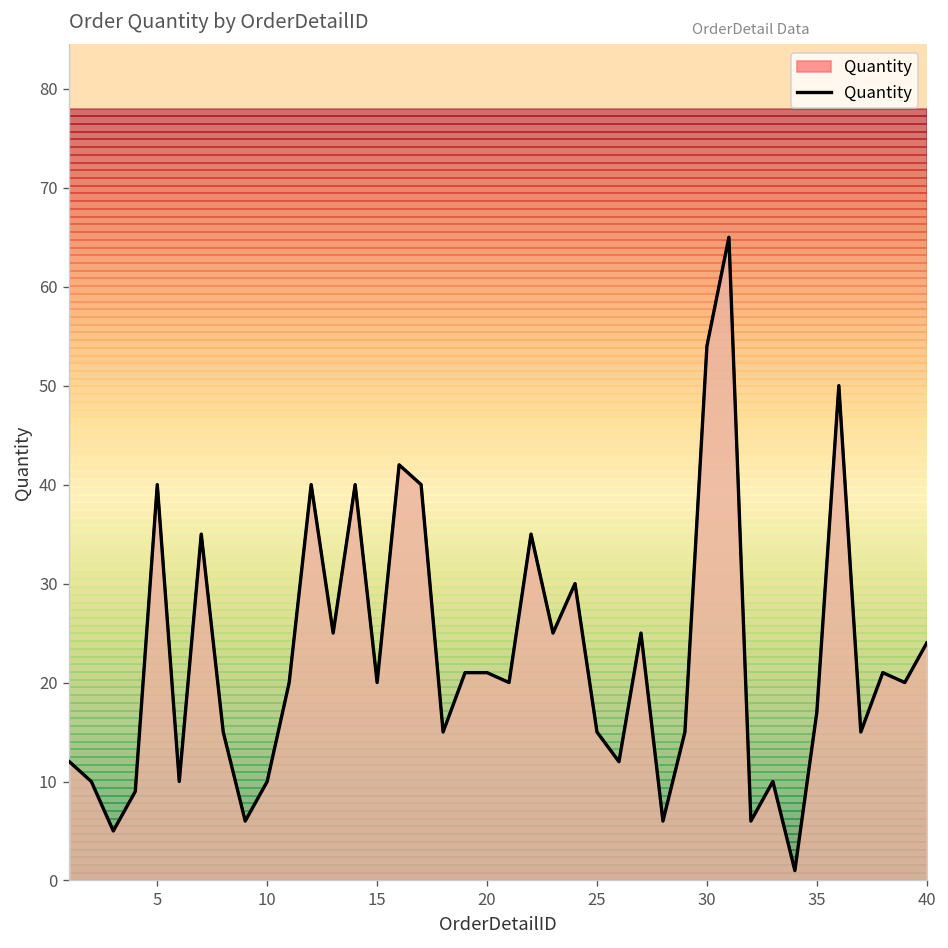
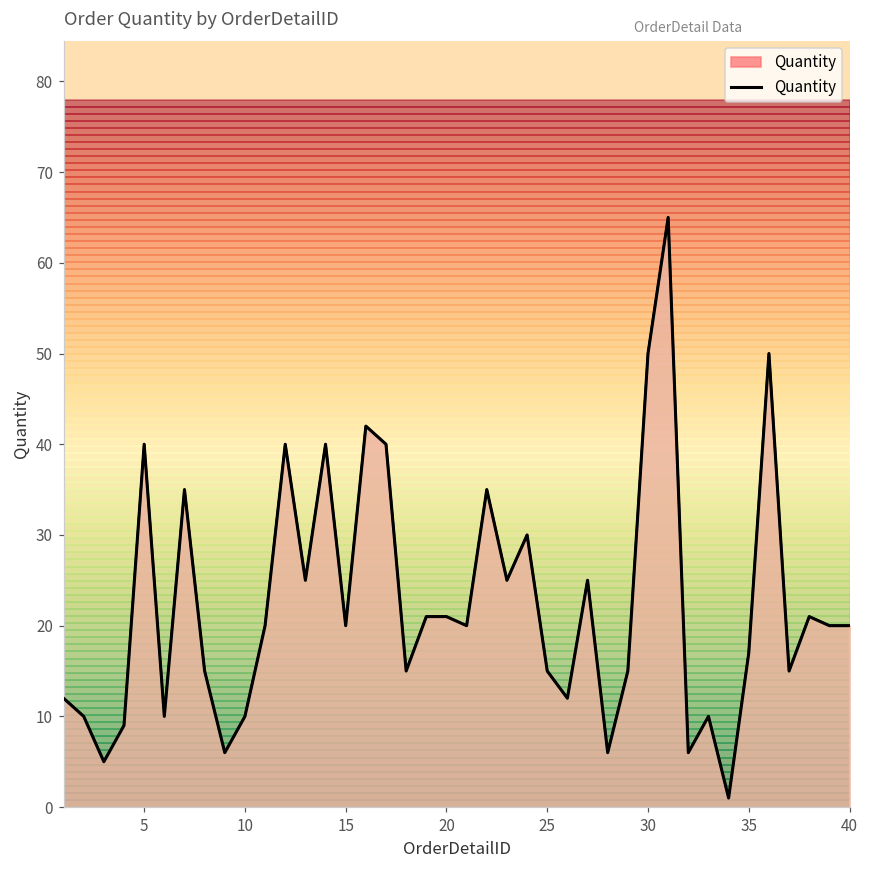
30: 54 -> 50
40: 24 -> 20
